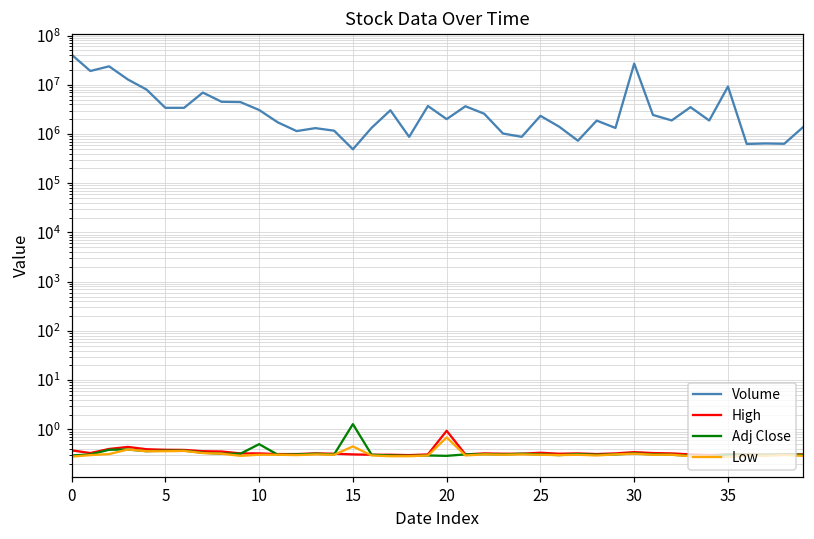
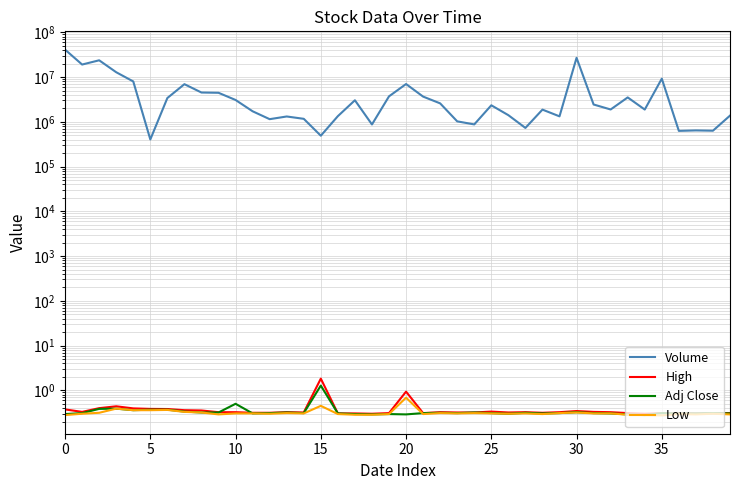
Volume, 5: 3000000 -> 400000
High, 15: 0.3 -> 1.8
Volume, 20: 2000000 -> 7000000
